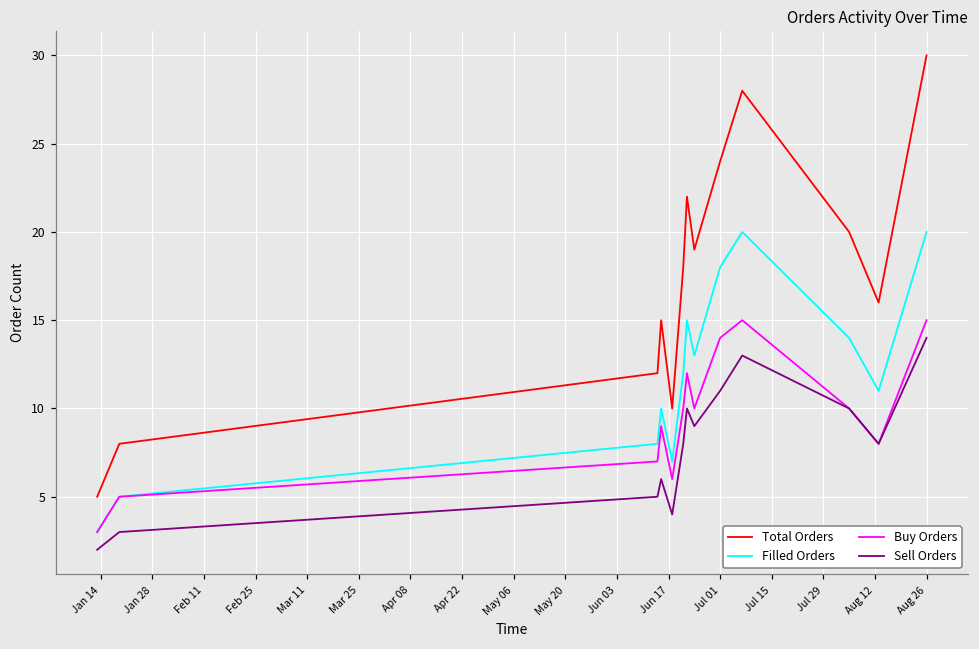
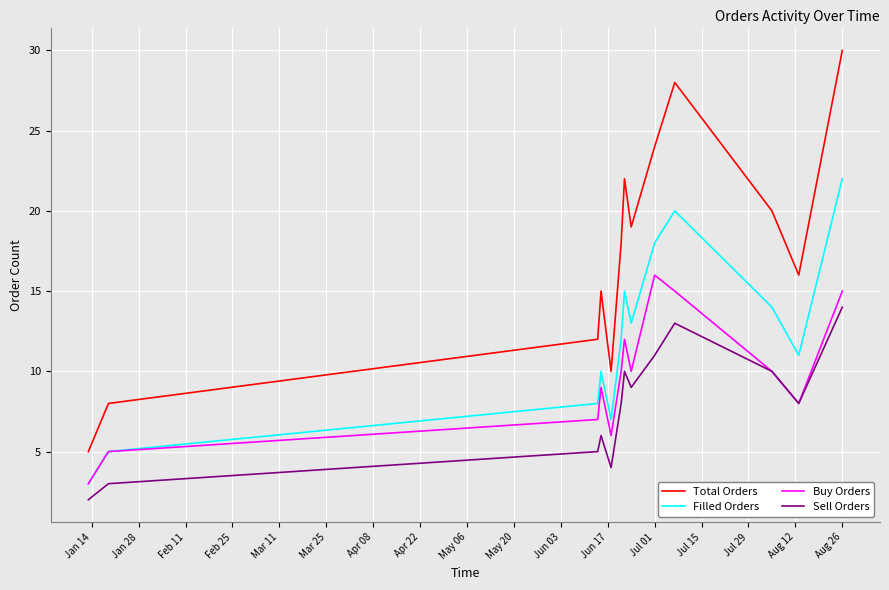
Buy Orders, Jul 01: 14 -> 16
Filled Orders, Aug 26: 20 -> 22
